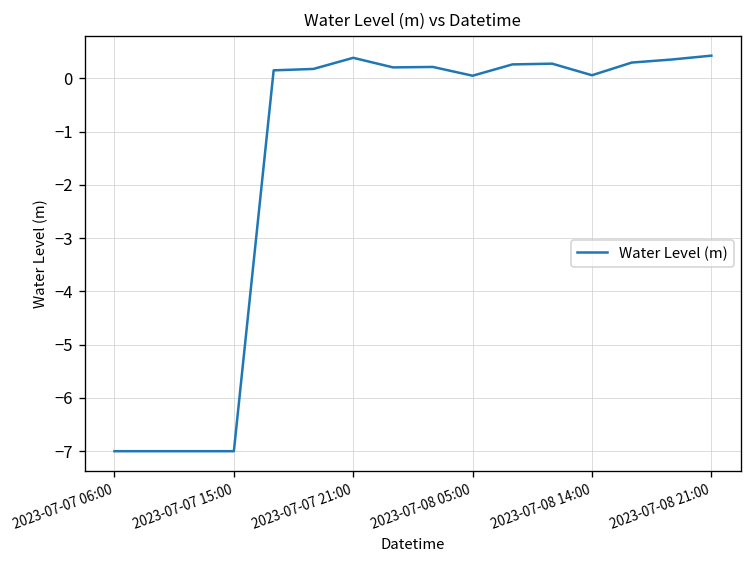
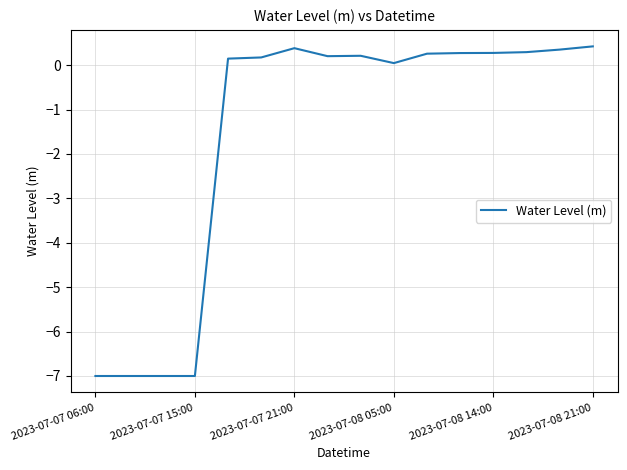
2023-07-08 14:00: 0.1 -> 0.3
